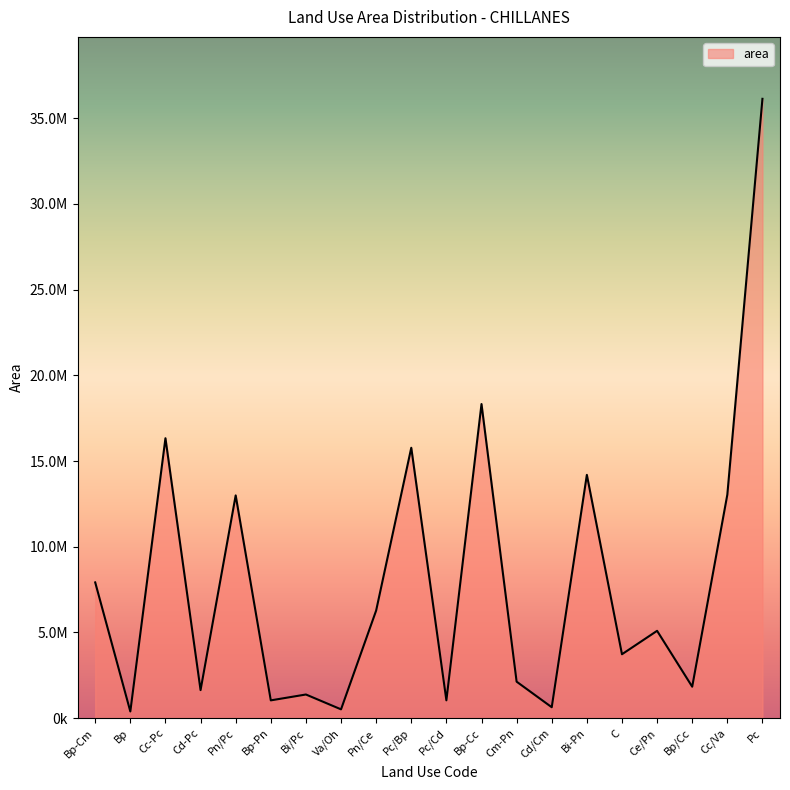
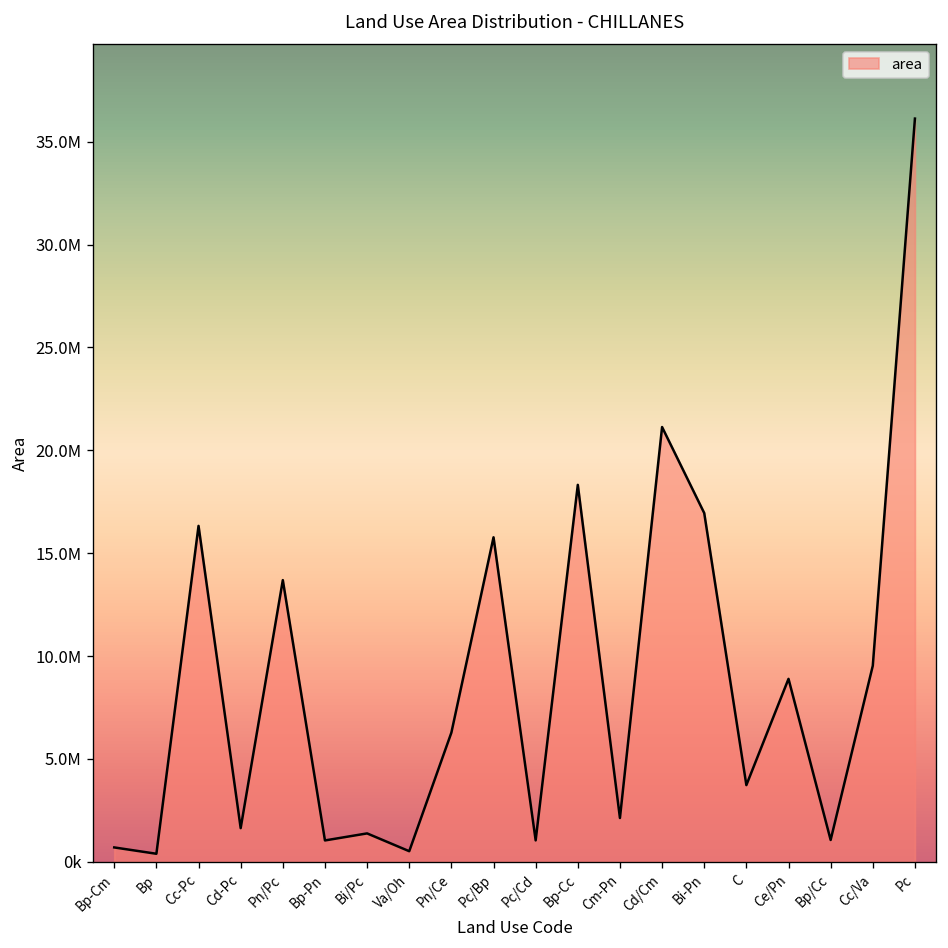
Bp-Cm: 7900000 -> 700000
Pn/Pc: 13000000 -> 13700000
Cd/Cm: 600000 -> 21100000
Bi-Pn: 14200000 -> 17000000
Ce/Pn: 5100000 -> 8900000
Bp/Cc: 1800000 -> 1100000
Cc/Va: 13000000 -> 9500000
